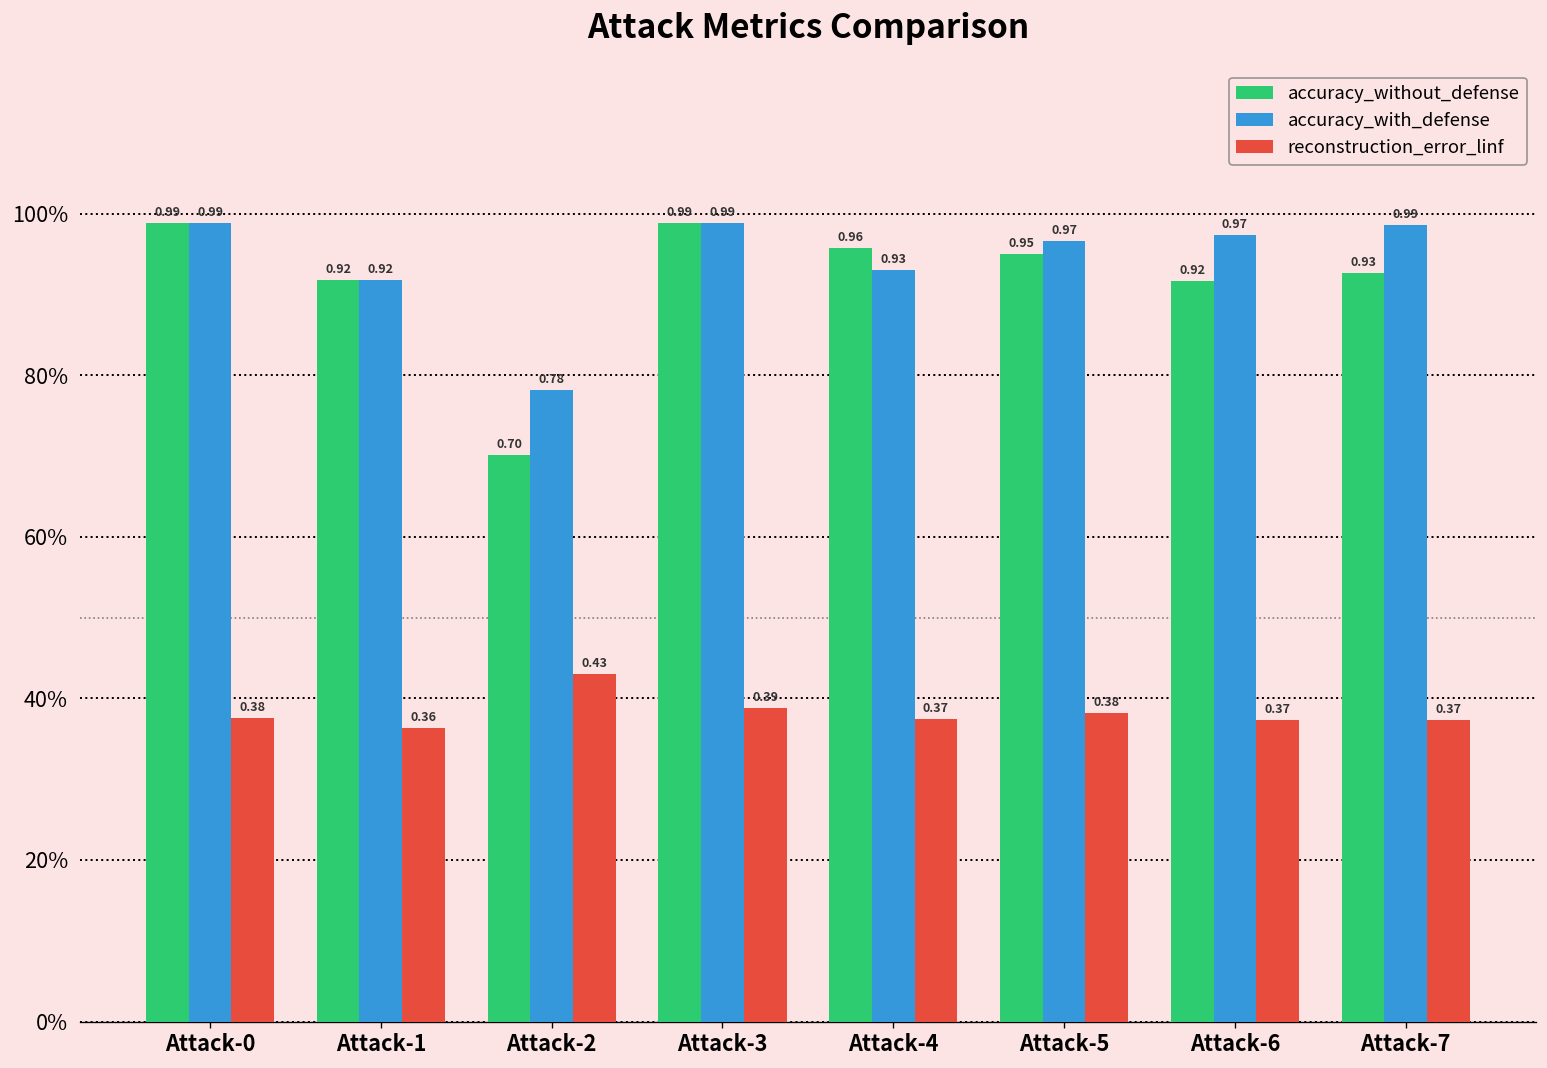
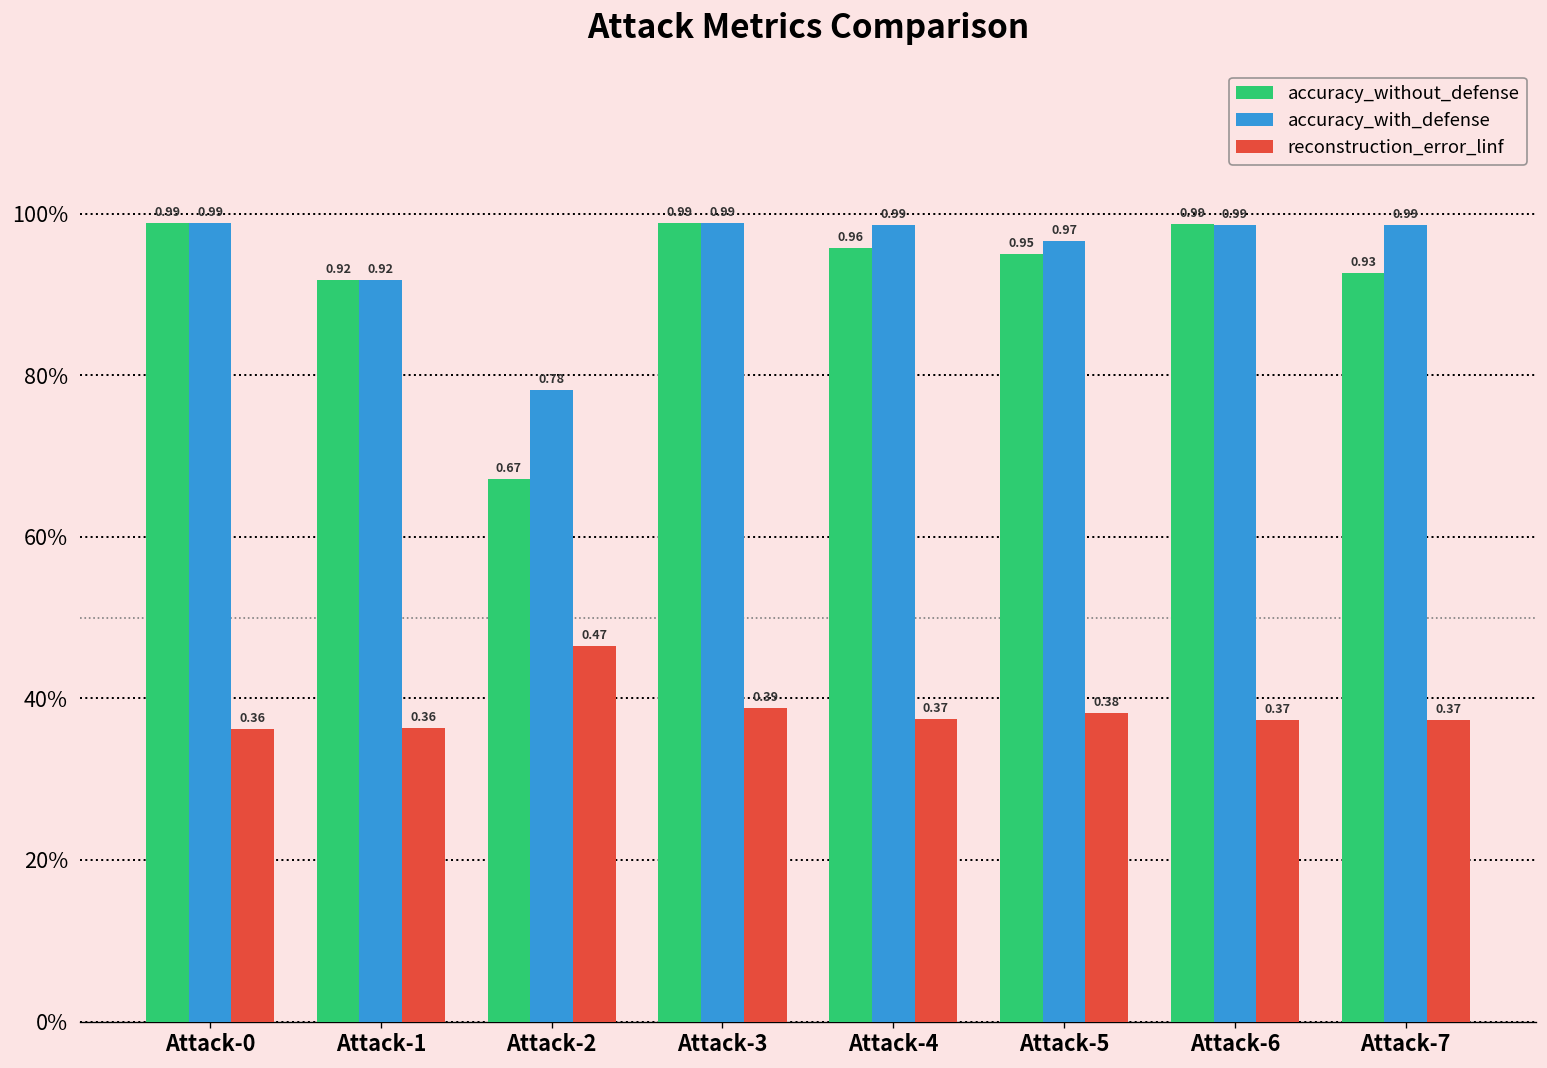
reconstruction_error_linf, Attack-0: 0.38 -> 0.36
accuracy_without_defense, Attack-2: 0.70 -> 0.67
reconstruction_error_linf, Attack-2: 0.43 -> 0.47
accuracy_with_defense, Attack-4: 0.93 -> 0.99
accuracy_without_defense, Attack-6: 0.92 -> 0.99
accuracy_with_defense, Attack-6: 0.97 -> 0.99
